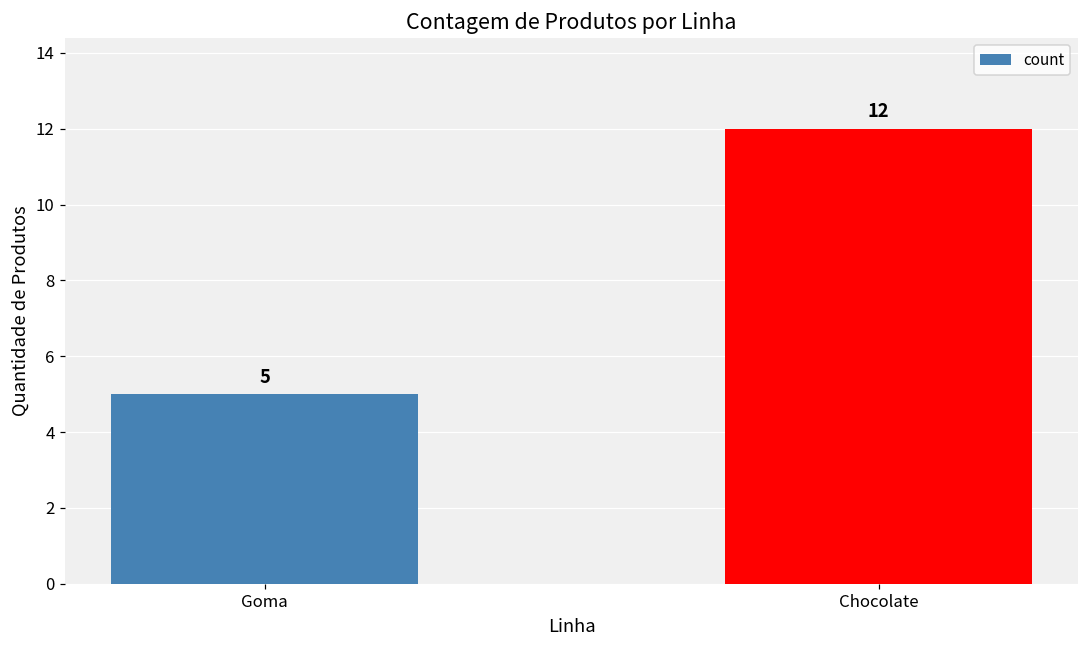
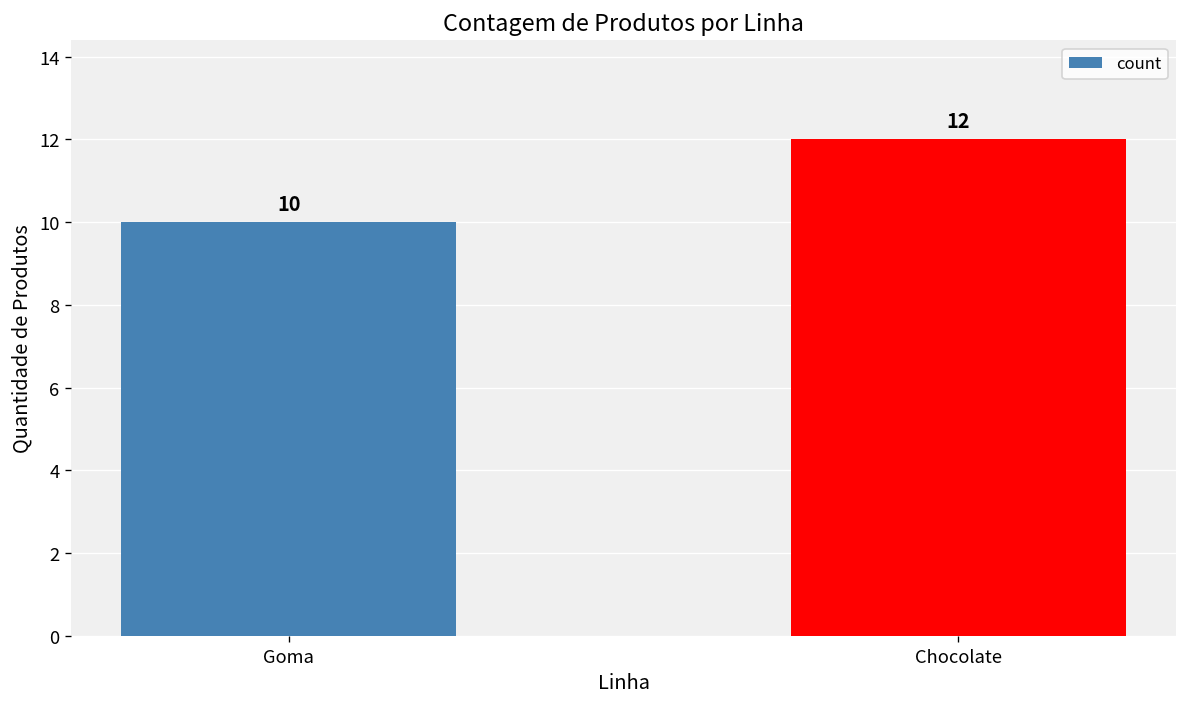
Goma: 5 -> 10
